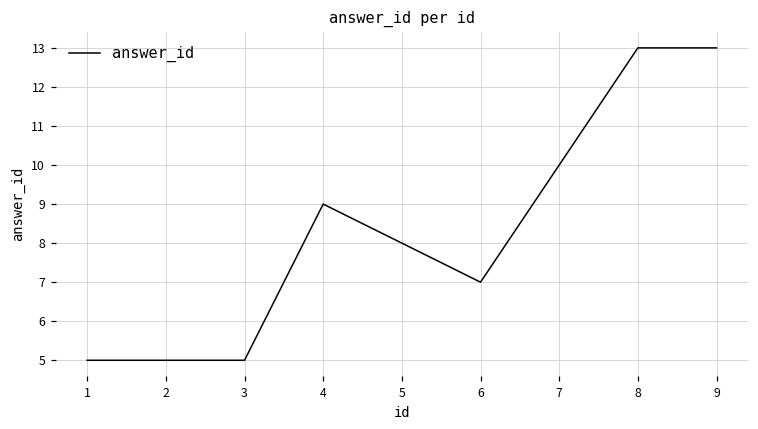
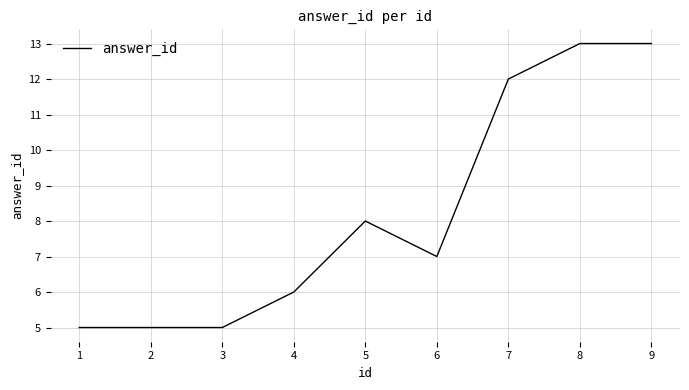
4: 9 -> 6
7: 10 -> 12
